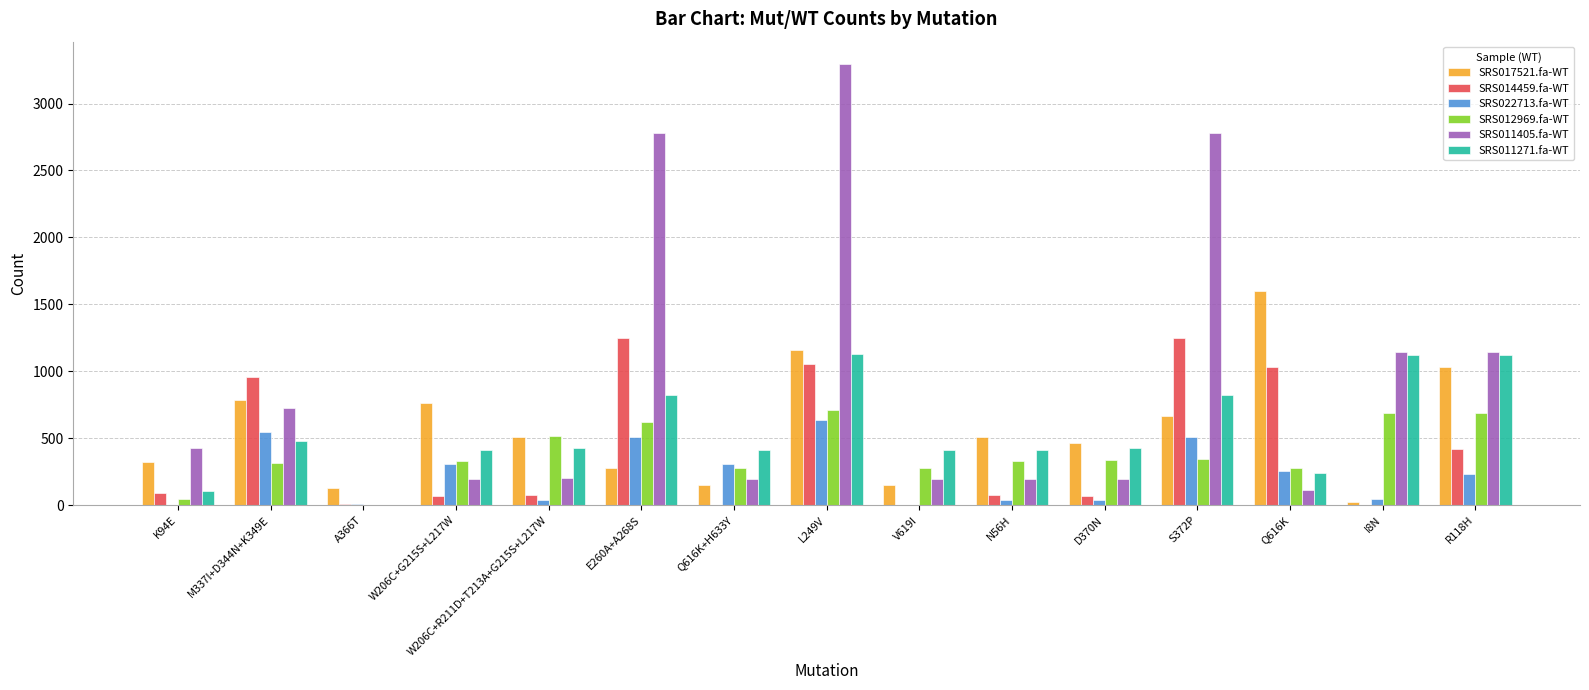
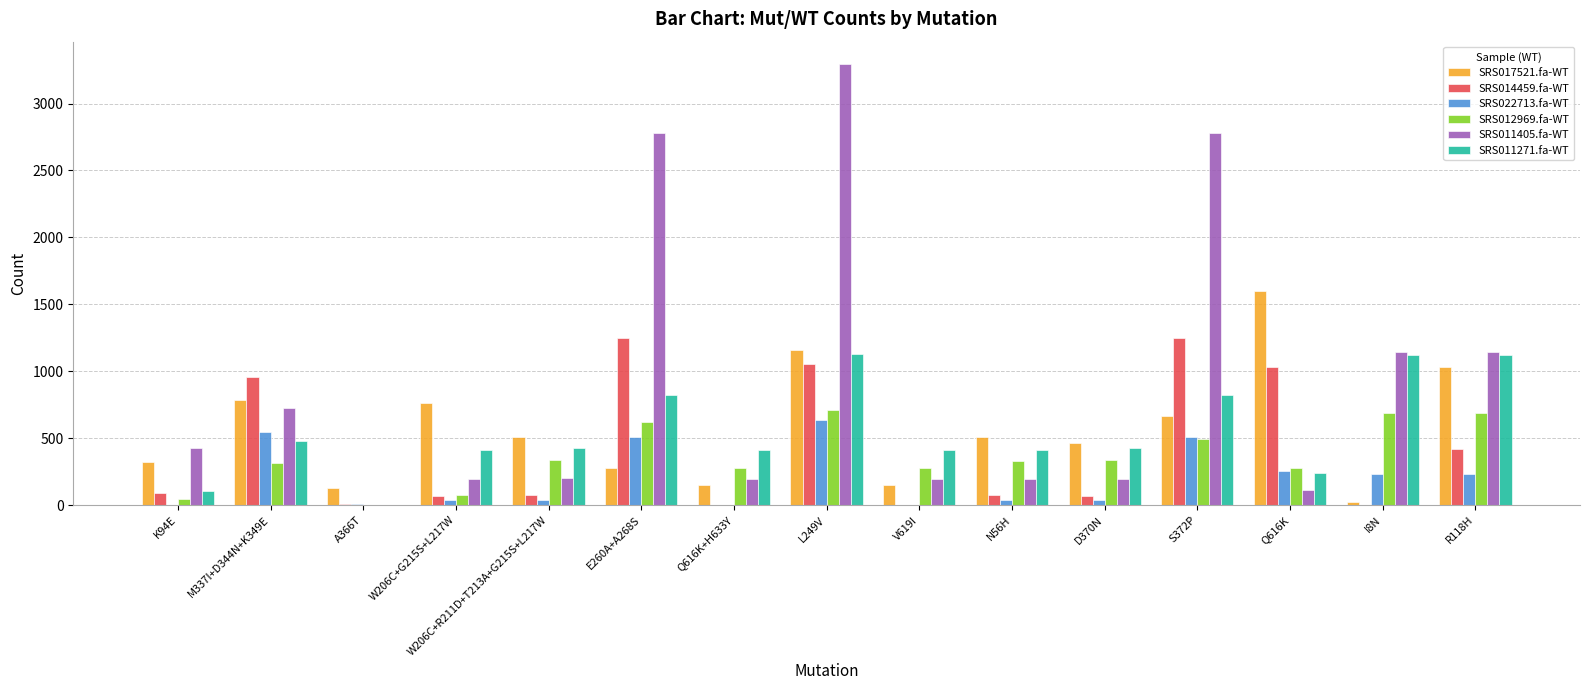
SRS022713.fa-WT, W206C+G215S+L217W: 310 -> 40
SRS012969.fa-WT, W206C+G215S+L217W: 330 -> 80
SRS012969.fa-WT, W206C+R211D+T213A+G215S+L217W: 510 -> 340
SRS022713.fa-WT, Q616K+H633Y: 310 -> 0
SRS012969.fa-WT, S372P: 350 -> 490
SRS022713.fa-WT, I8N: 40 -> 230
